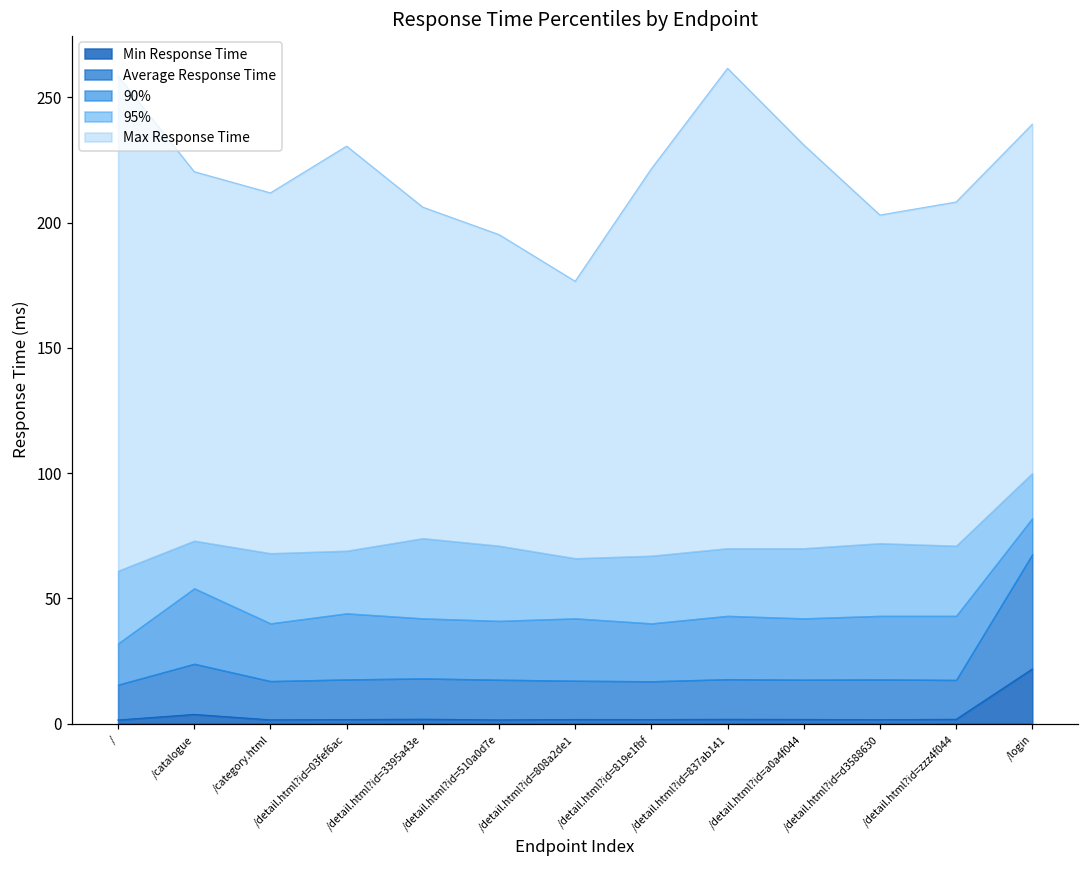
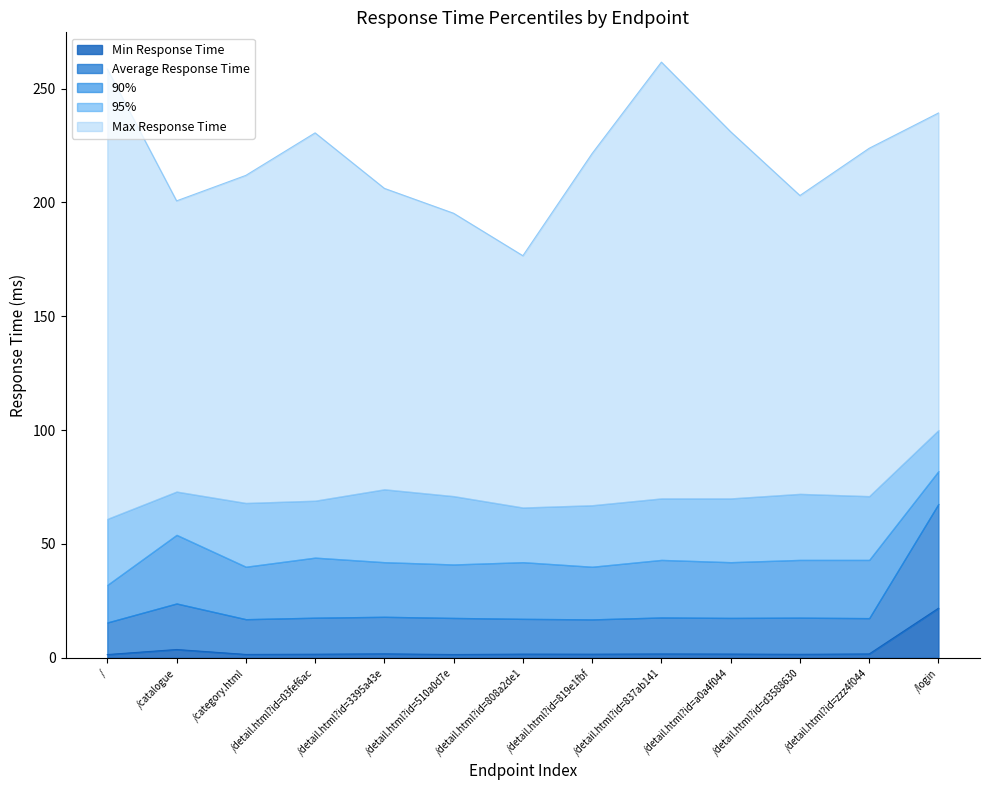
Max Response Time, /catalogue: 220 -> 201
Max Response Time, /detail.html?id=zzz4f044: 208 -> 224
